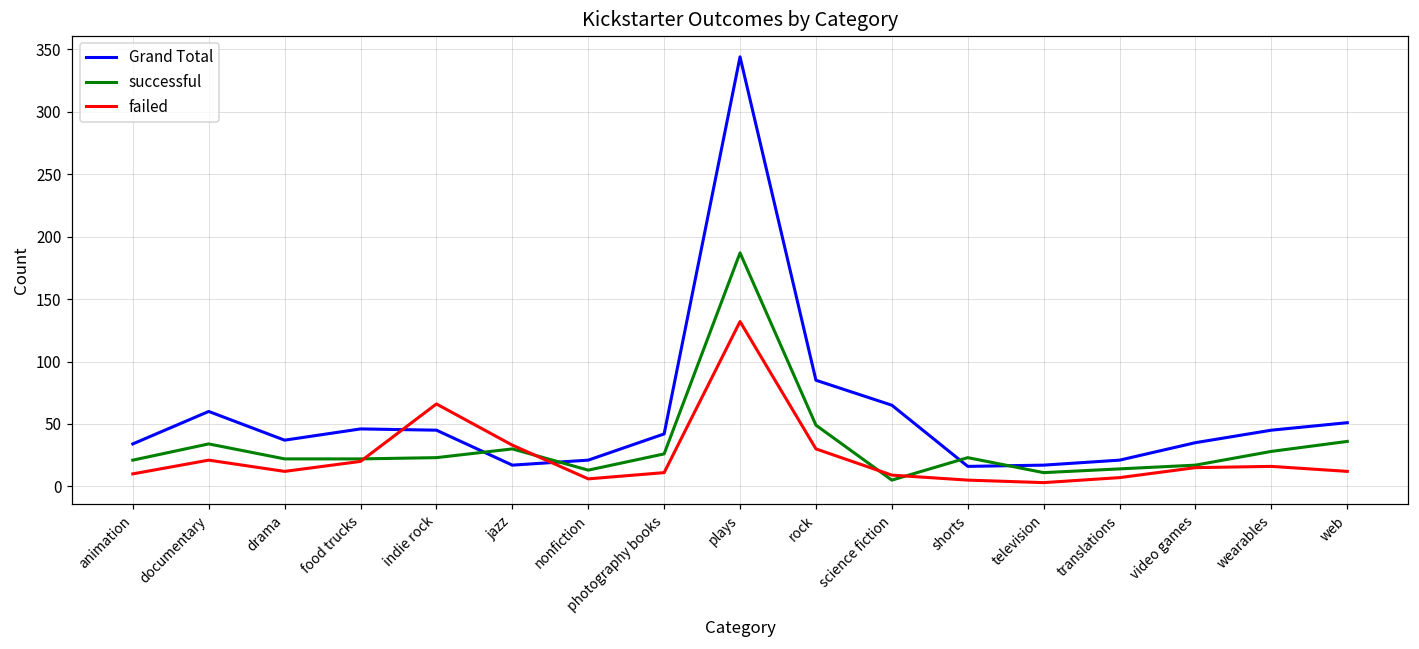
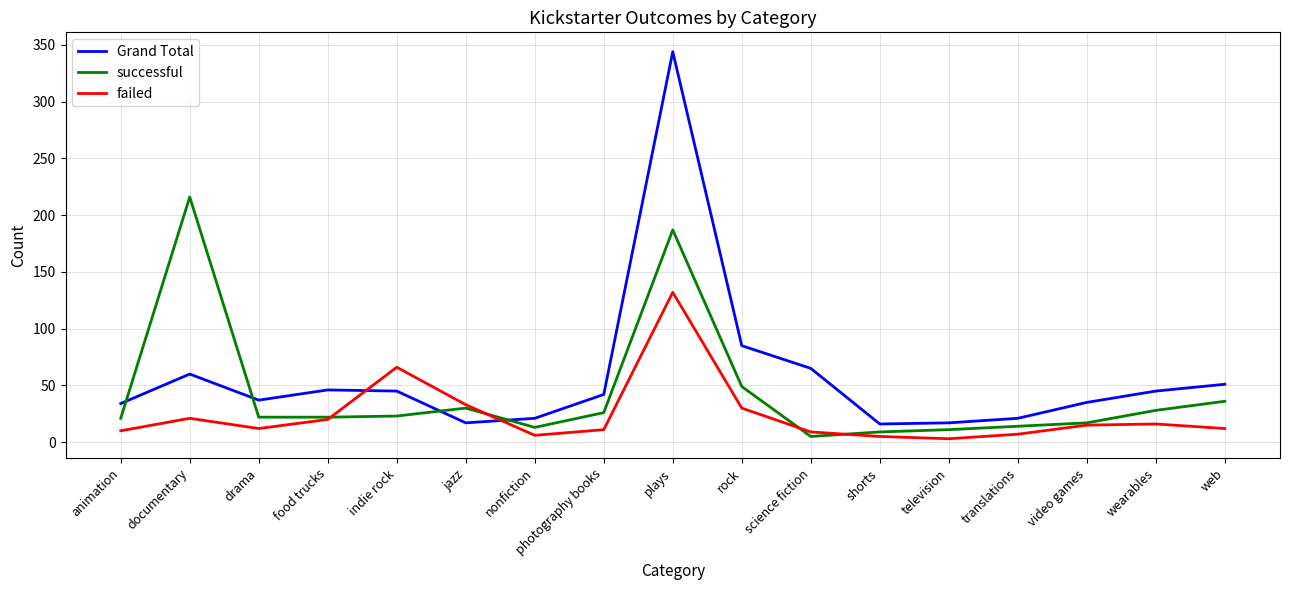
successful, documentary: 34 -> 216
successful, shorts: 23 -> 9
